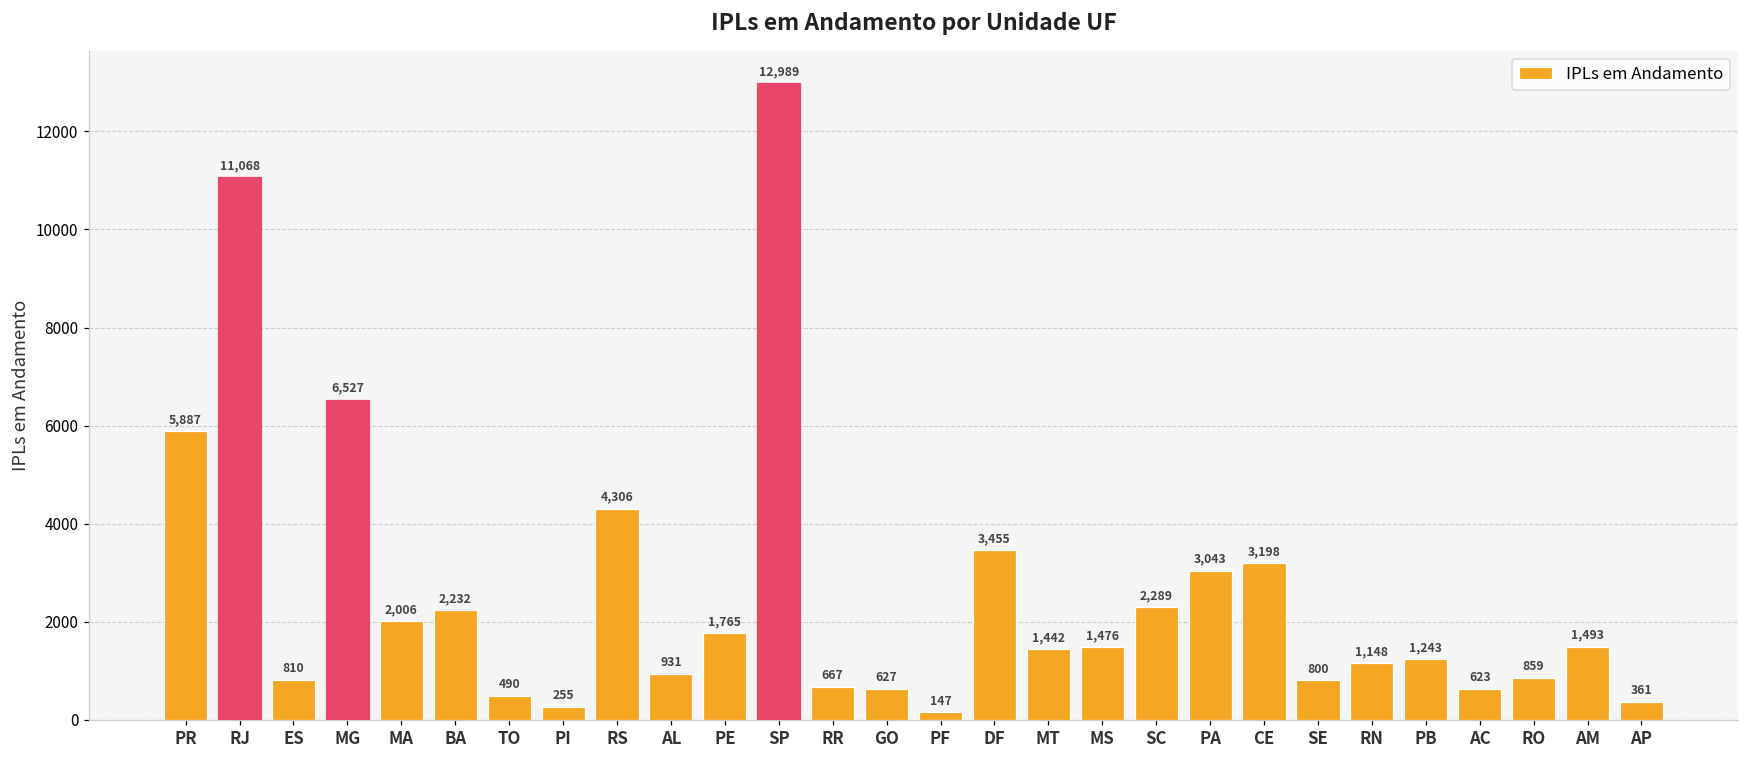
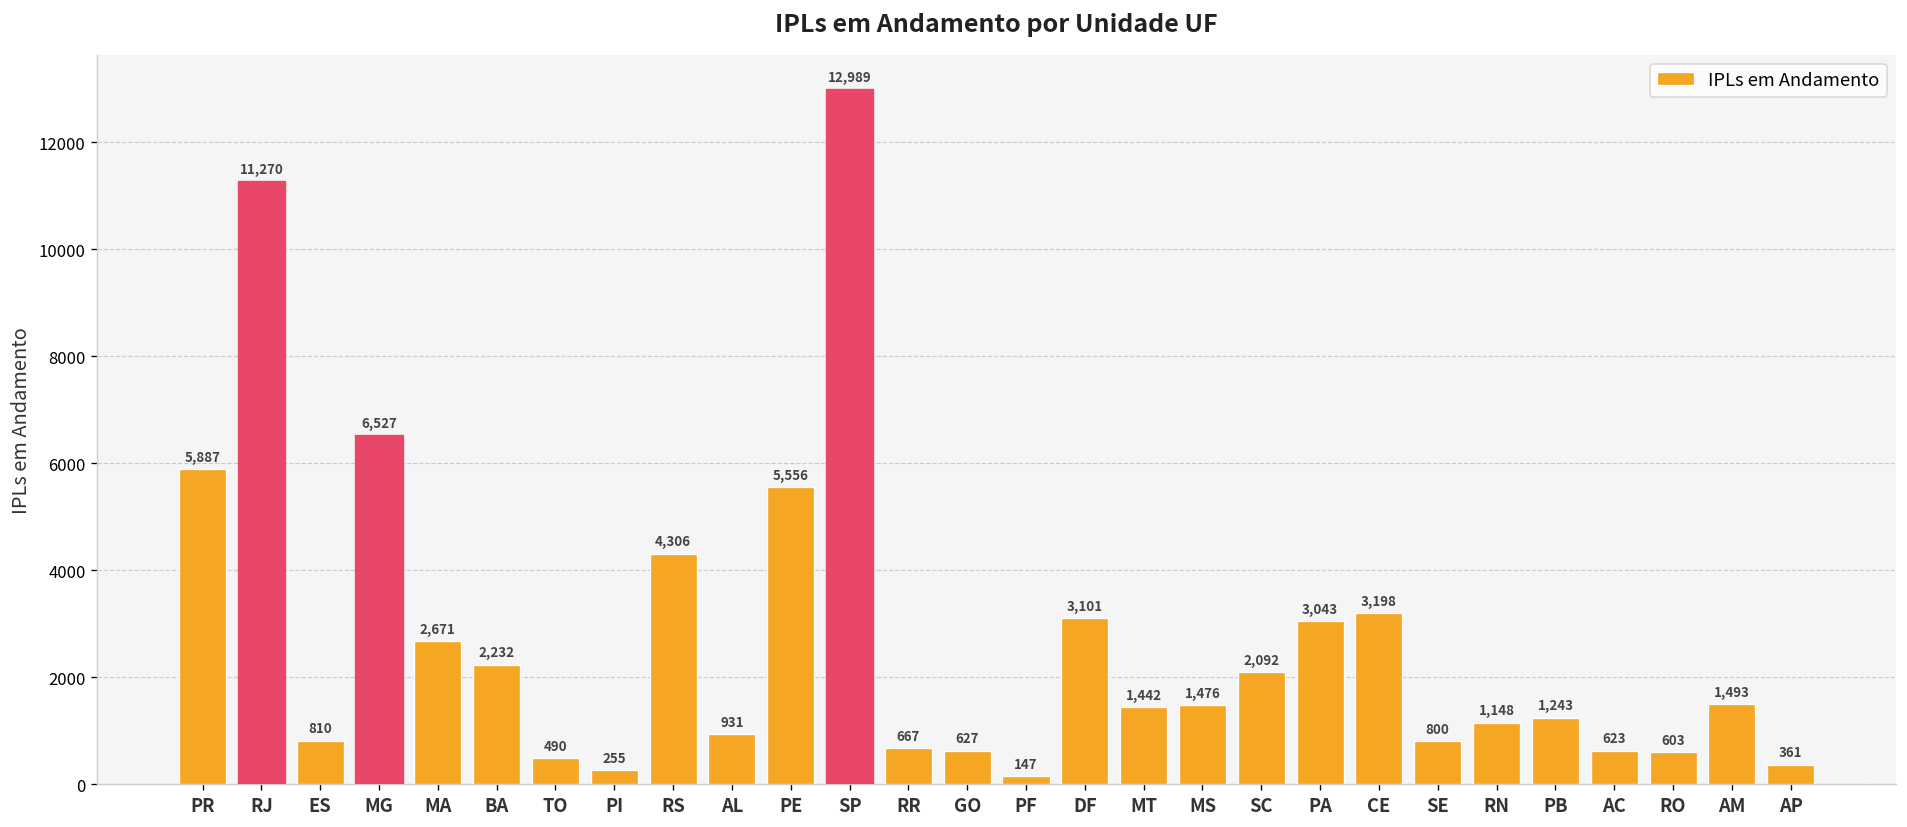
RJ: 11,068 -> 11,270
MA: 2,006 -> 2,671
PE: 1,765 -> 5,556
DF: 3,455 -> 3,101
SC: 2,289 -> 2,092
RO: 859 -> 603
